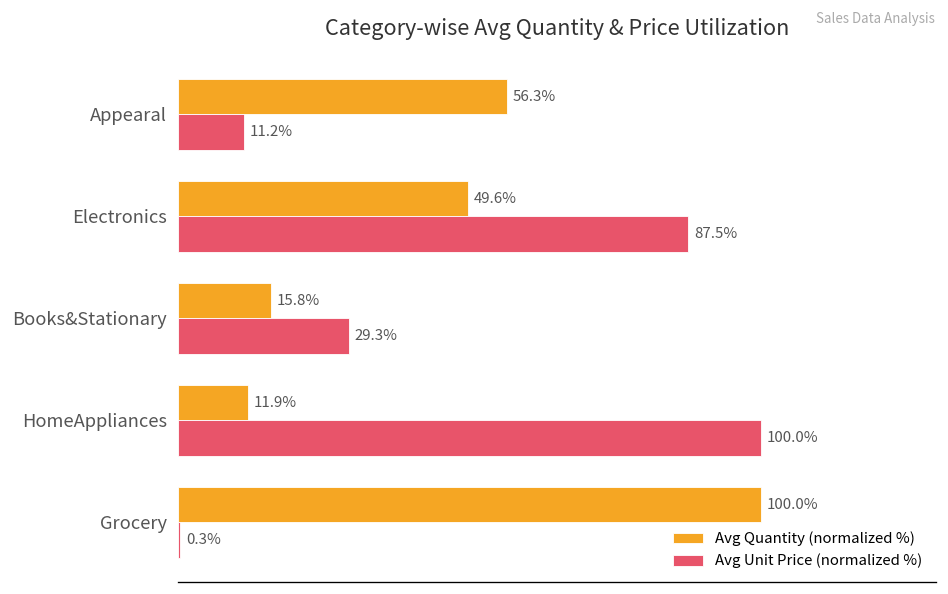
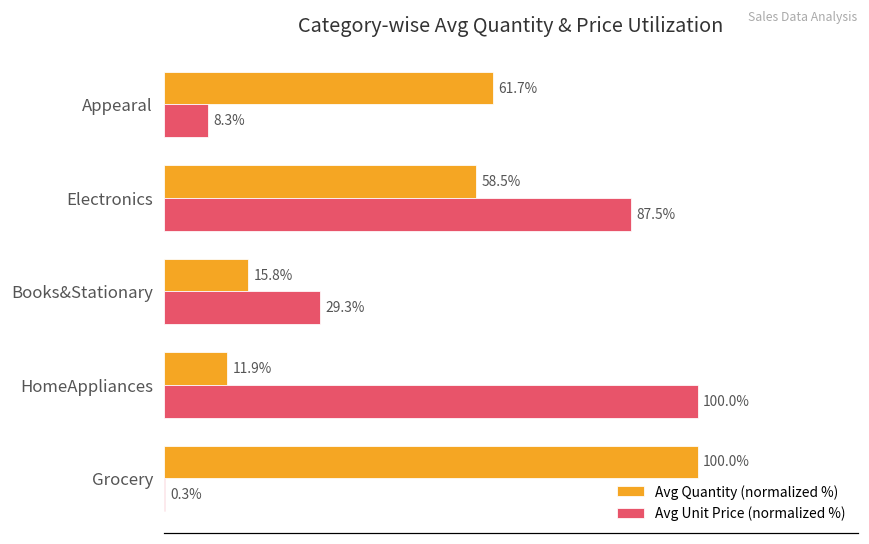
Avg Quantity (normalized %), Appearal: 56.3% -> 61.7%
Avg Unit Price (normalized %), Appearal: 11.2% -> 8.3%
Avg Quantity (normalized %), Electronics: 49.6% -> 58.5%
